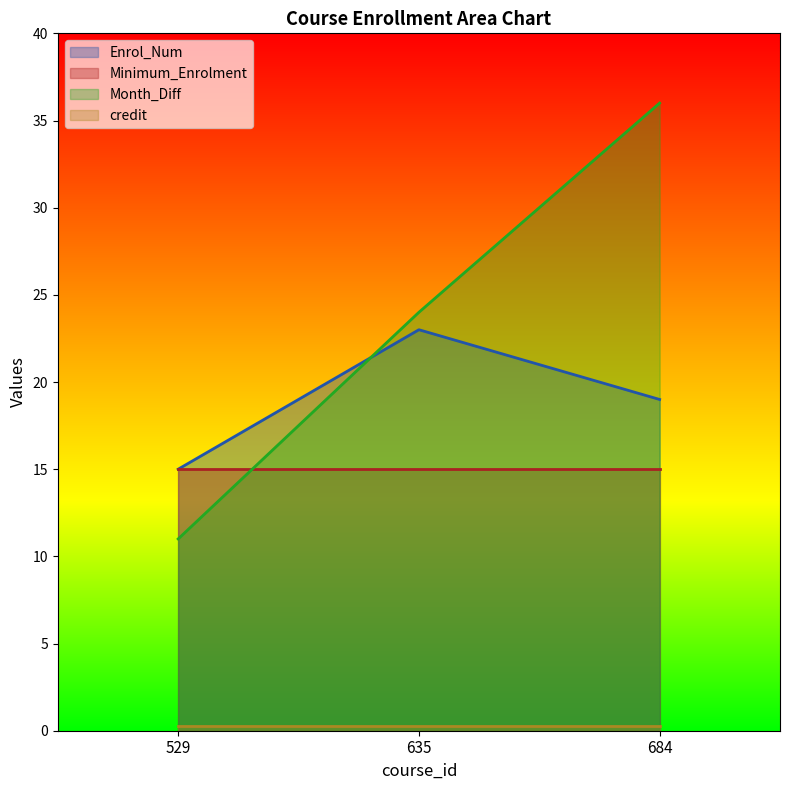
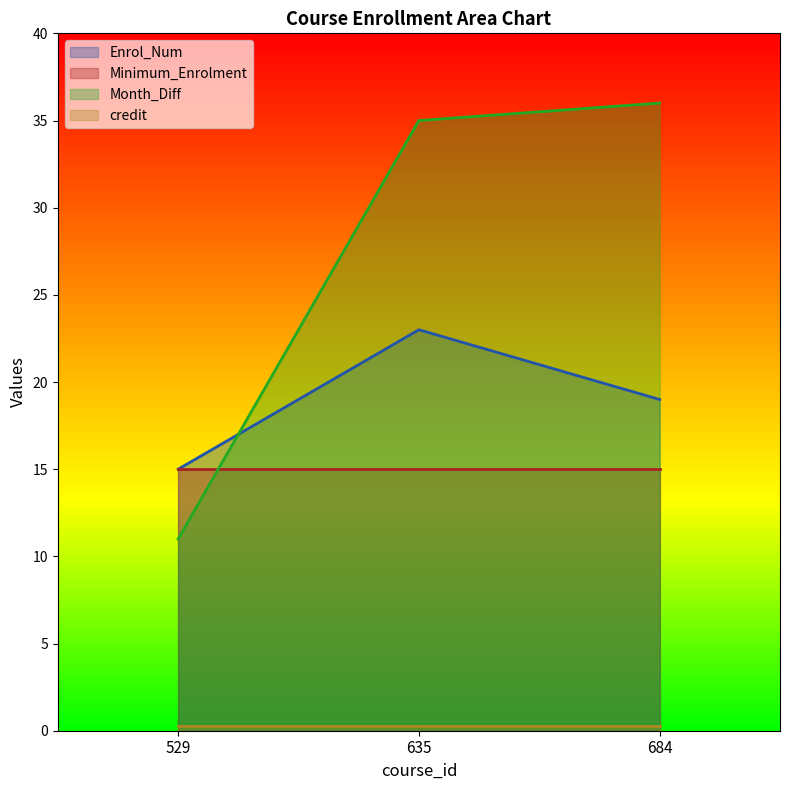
Month_Diff, 635: 24 -> 35
